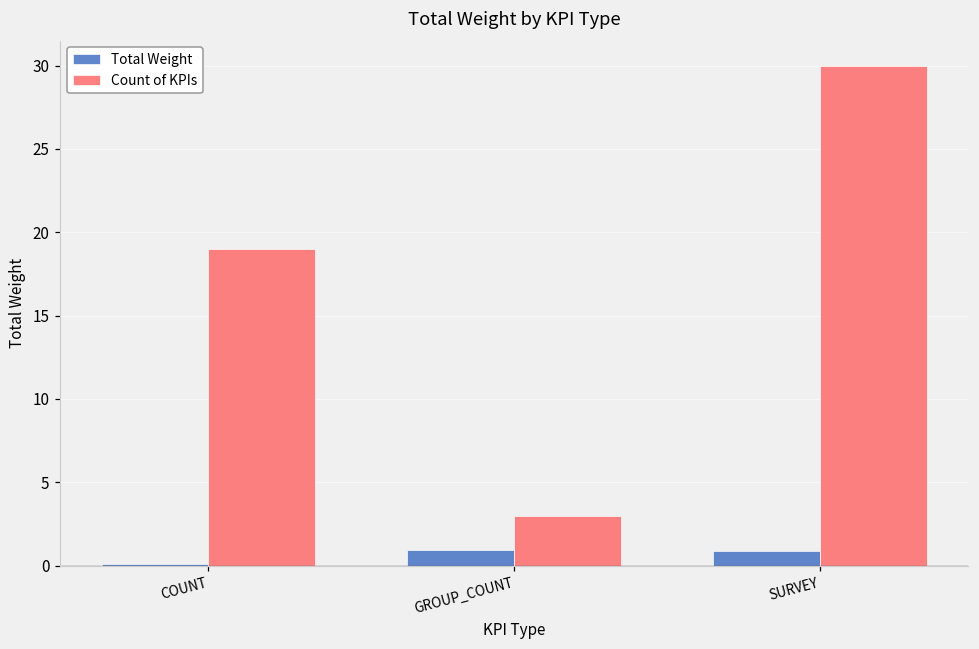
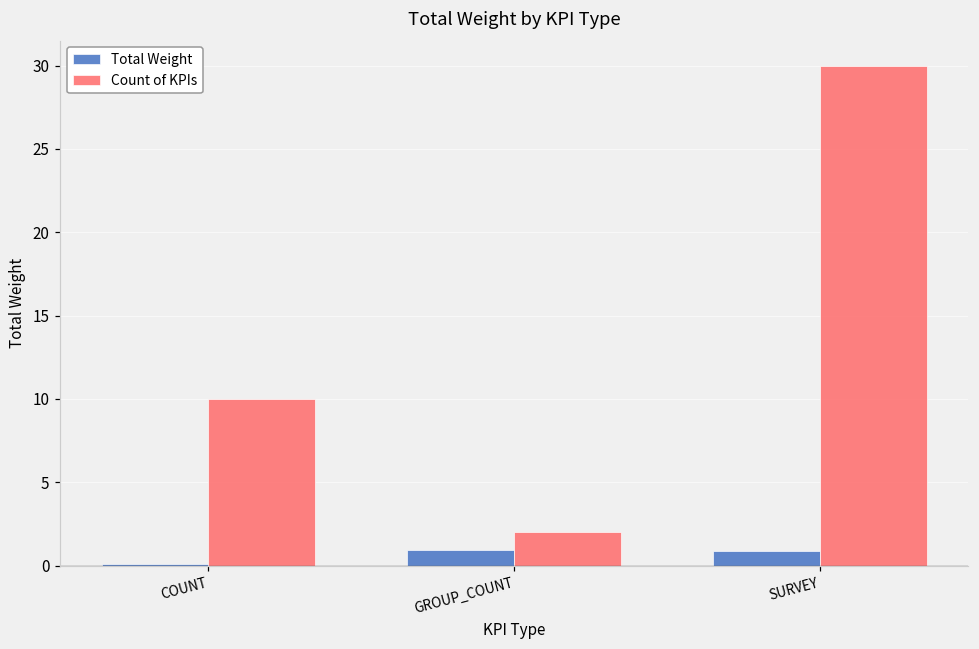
Count of KPIs, COUNT: 19 -> 10
Count of KPIs, GROUP_COUNT: 3 -> 2
